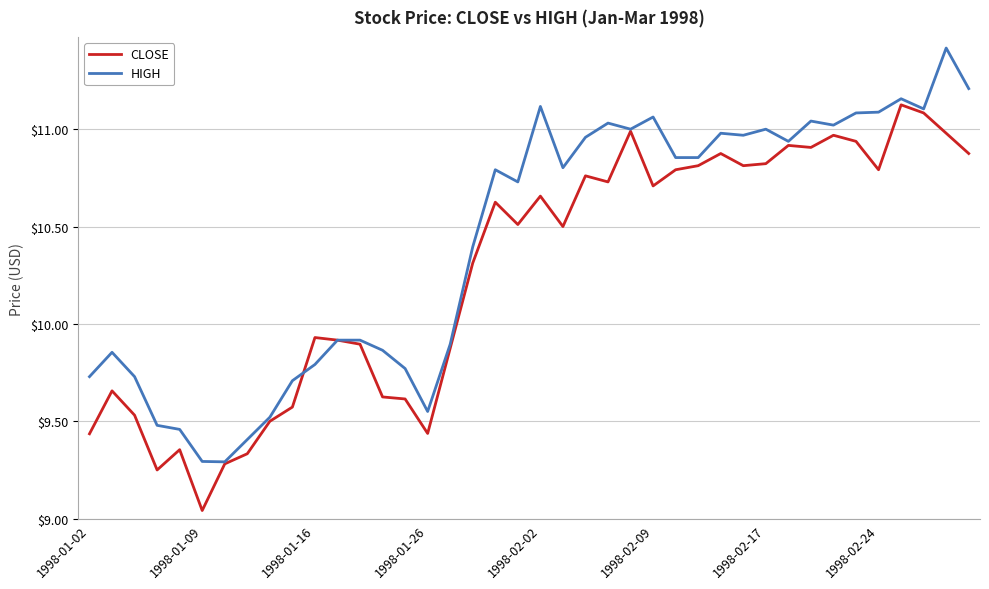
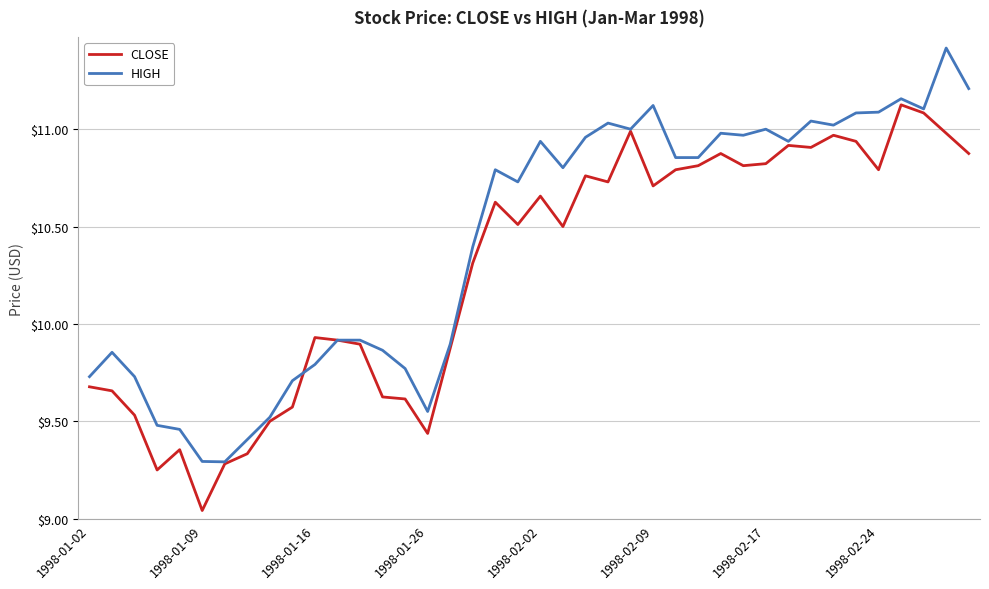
CLOSE, 1998-01-02: $9.44 -> $9.68
HIGH, 1998-02-02: $11.12 -> $10.94
HIGH, 1998-02-09: $11.06 -> $11.12
